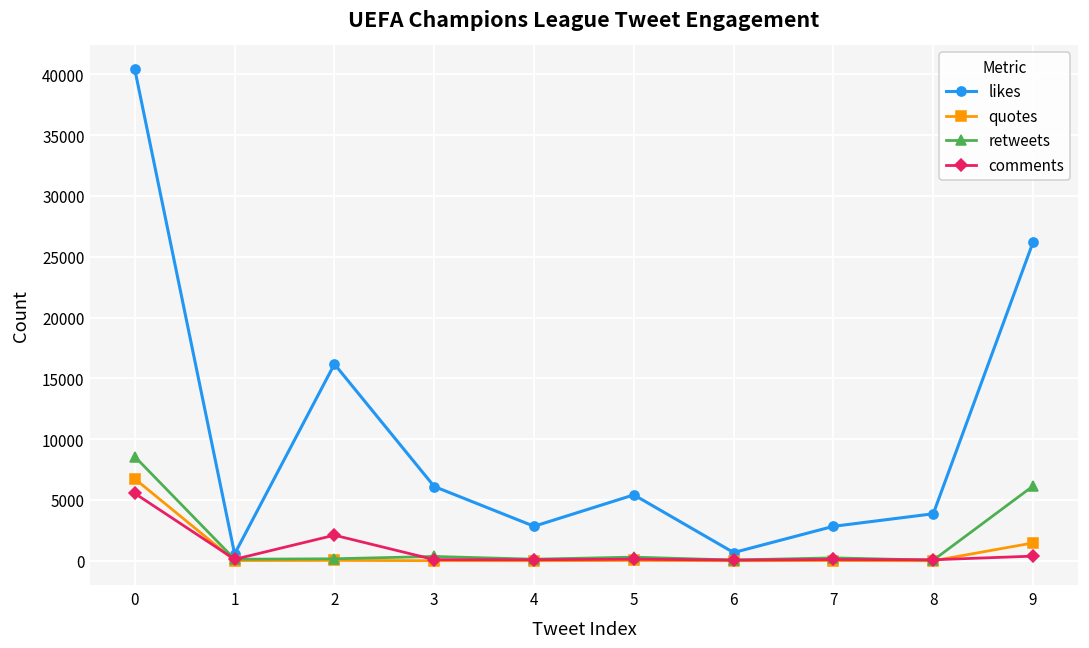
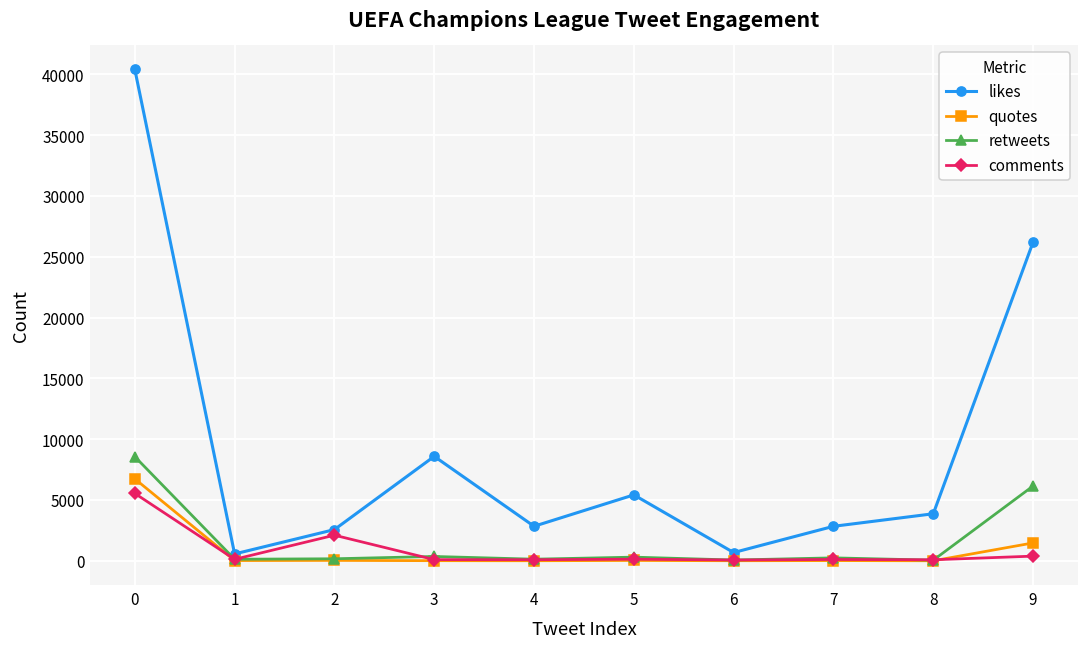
likes, 2: 16200 -> 2600
likes, 3: 6100 -> 8600
